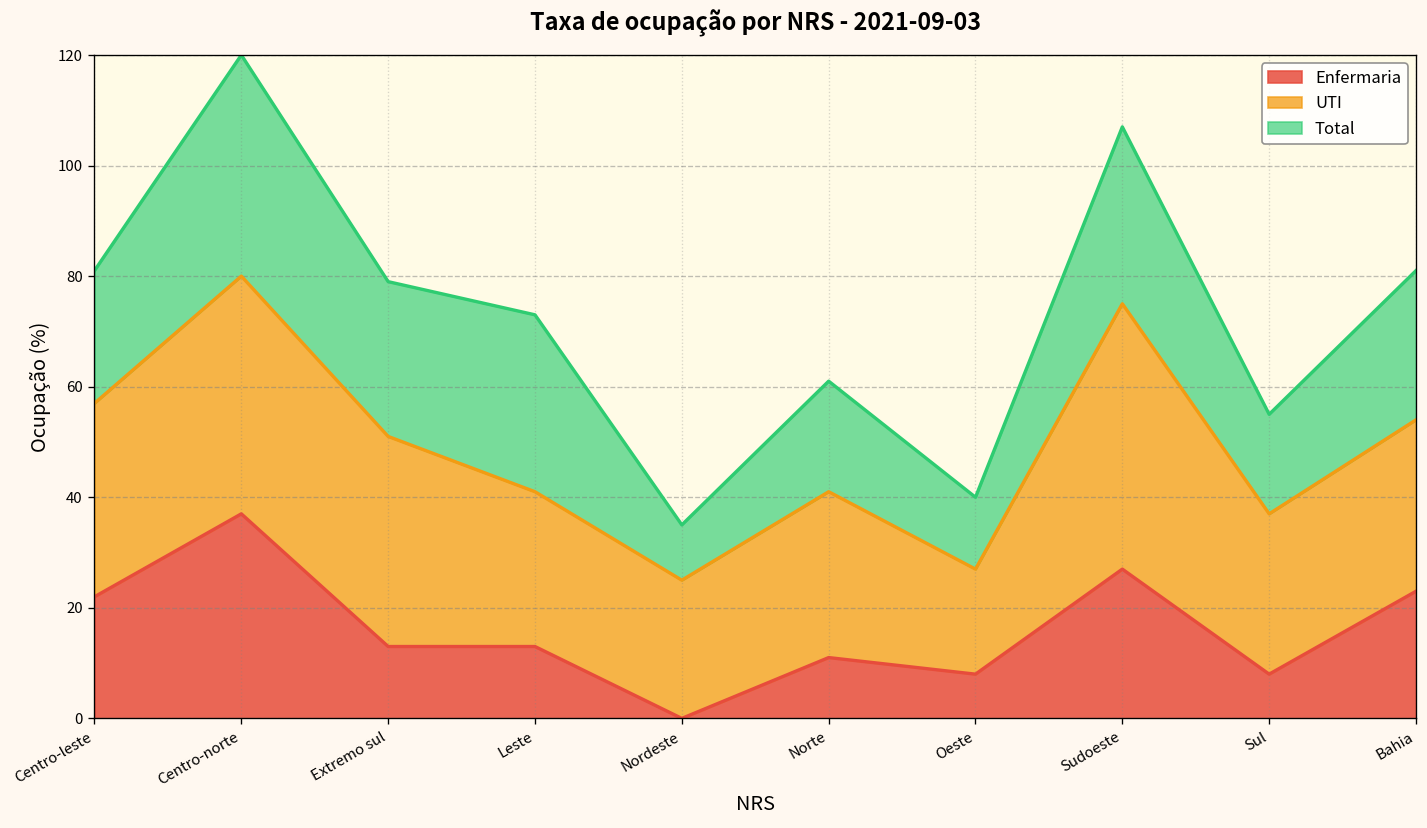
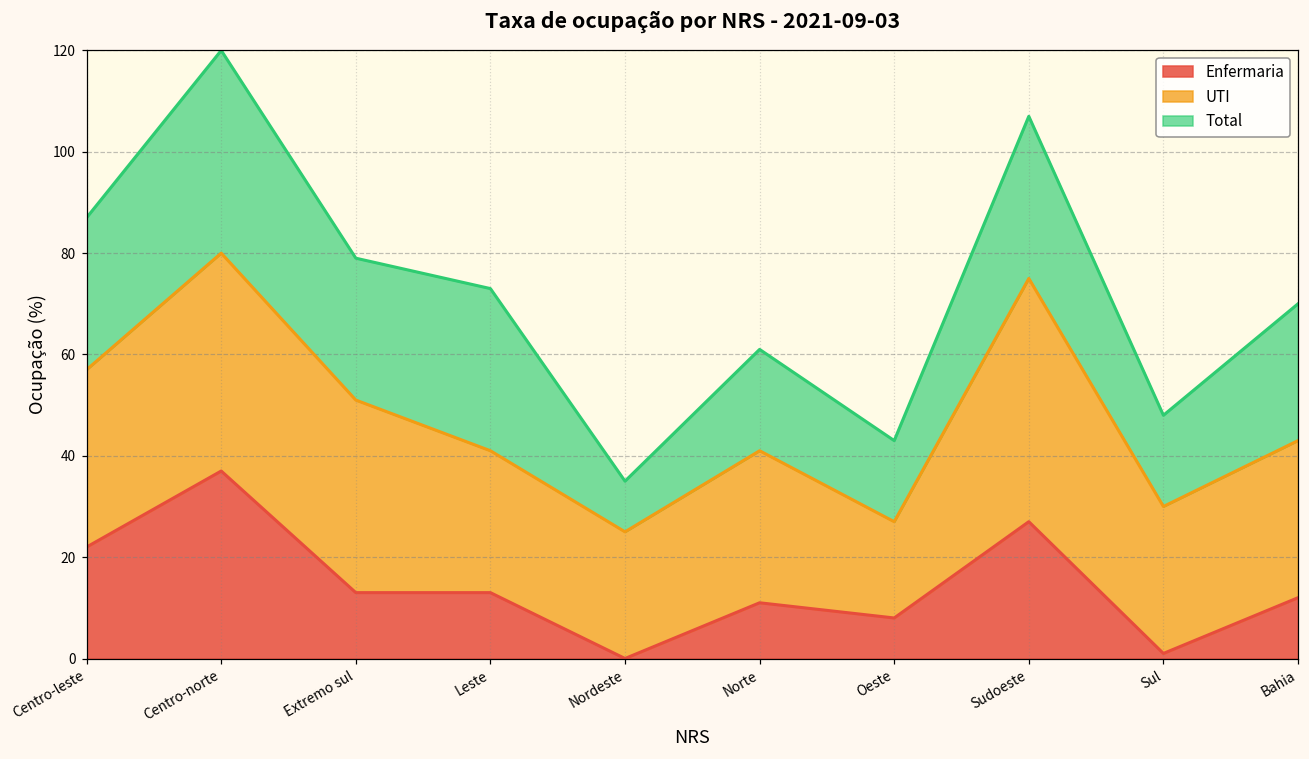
Total, Centro-leste: 24 -> 30
Total, Oeste: 13 -> 16
Enfermaria, Sul: 8 -> 1
Enfermaria, Bahia: 23 -> 12
